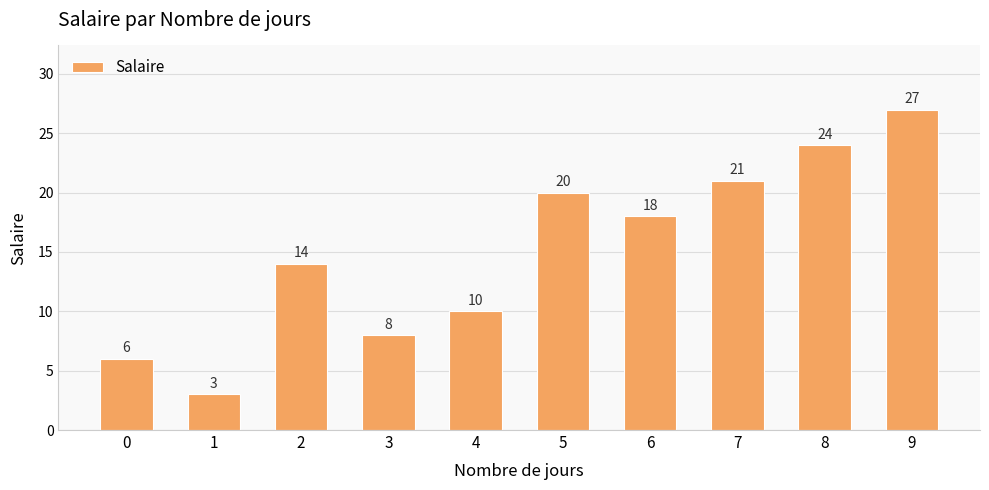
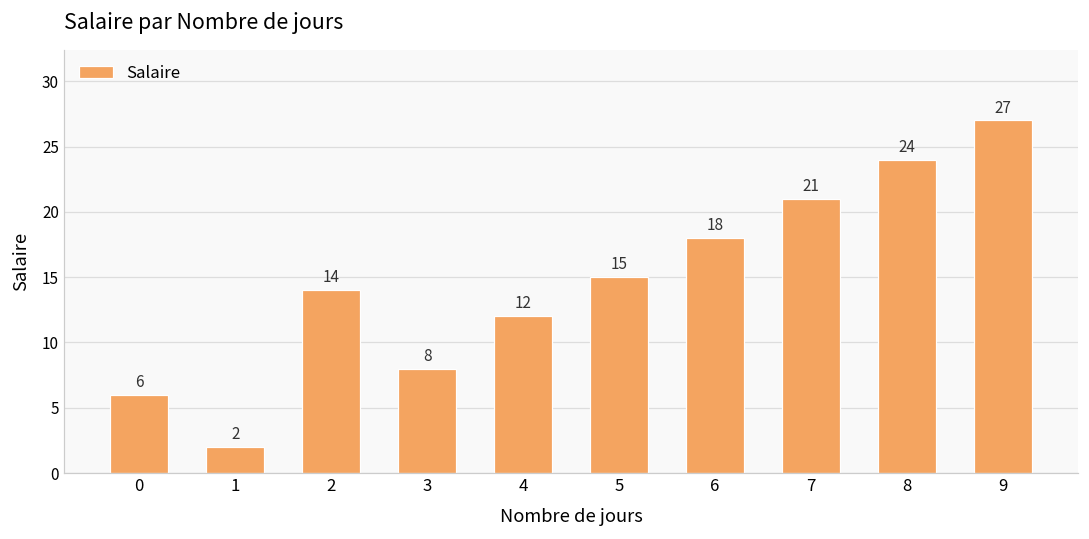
1: 3 -> 2
4: 10 -> 12
5: 20 -> 15
